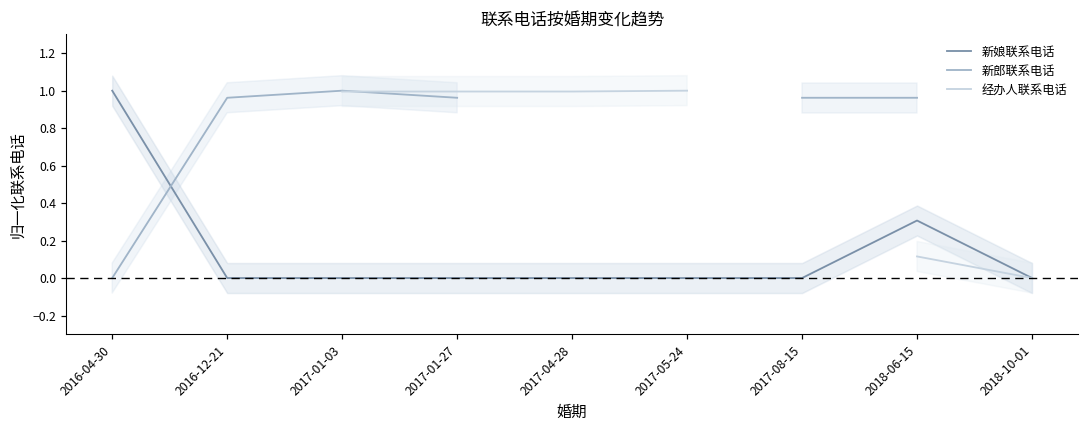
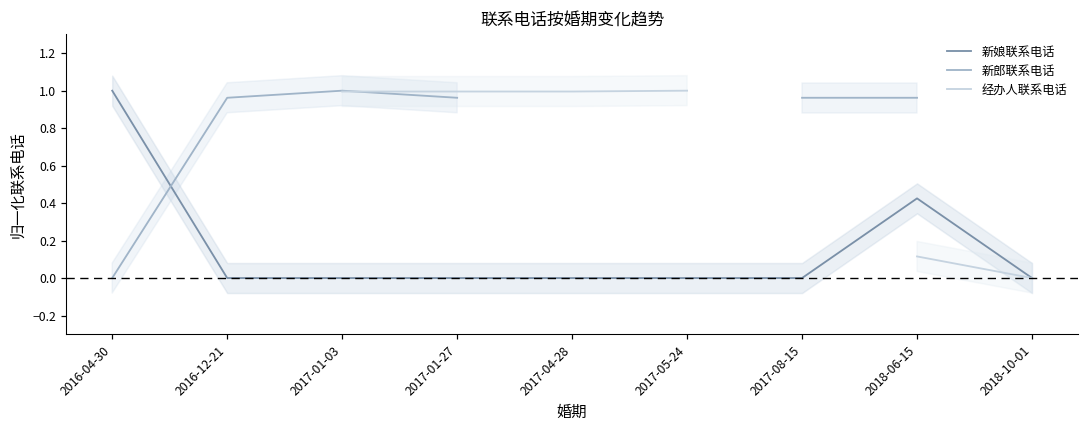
新娘联系电话, 2018-06-15: 0.31 -> 0.43
